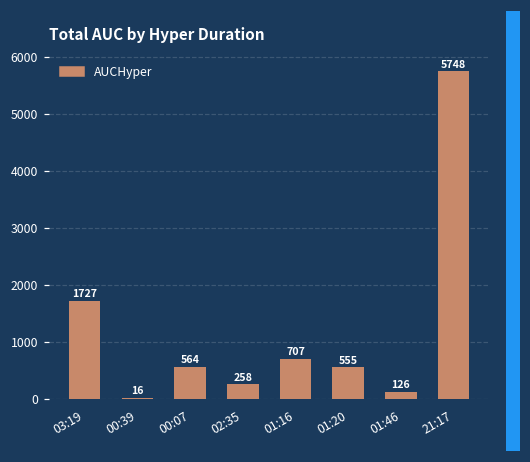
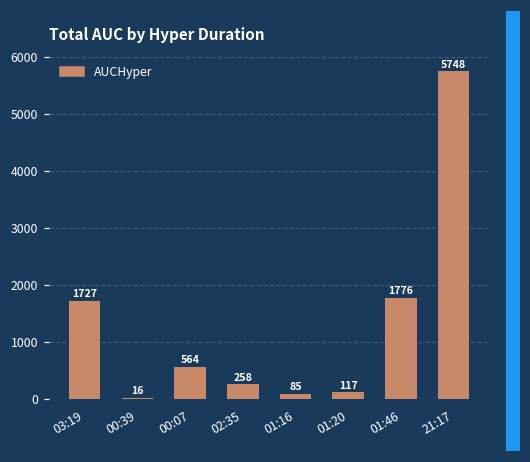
01:16: 707 -> 85
01:20: 555 -> 117
01:46: 126 -> 1776
